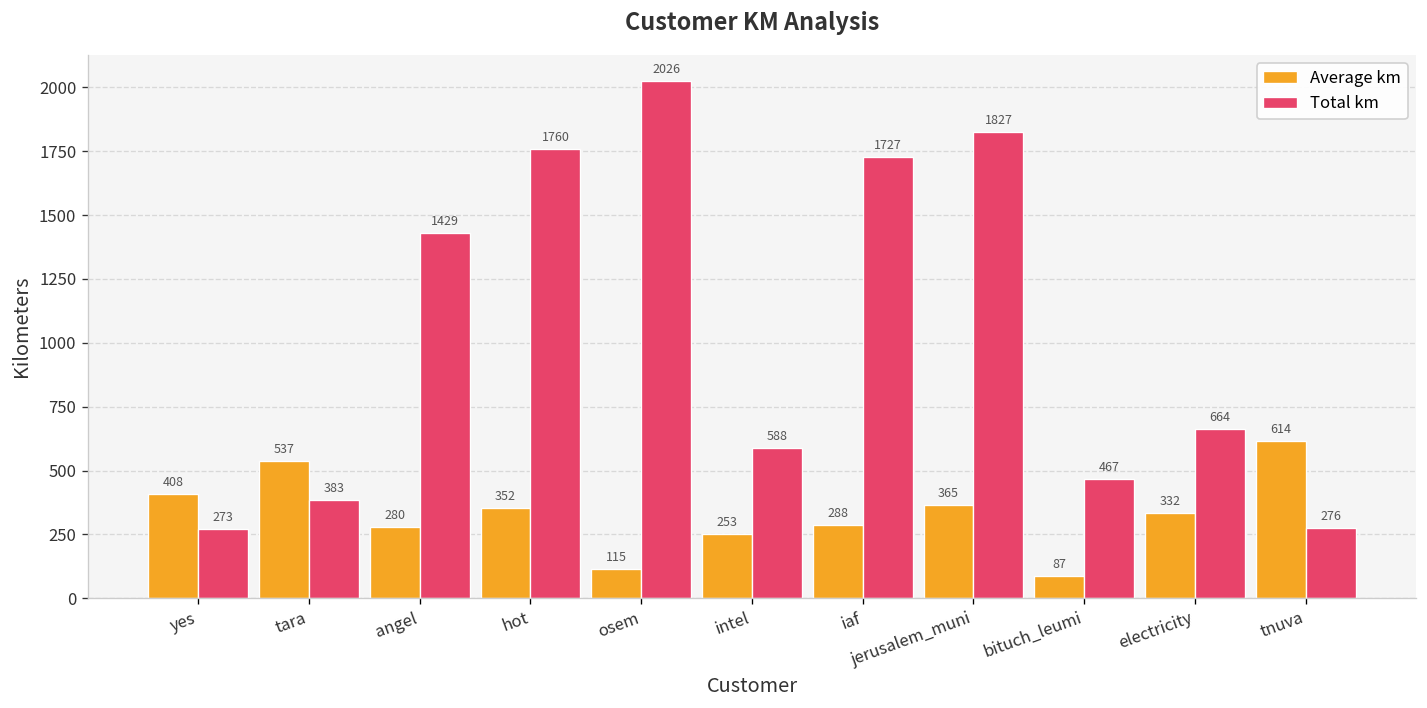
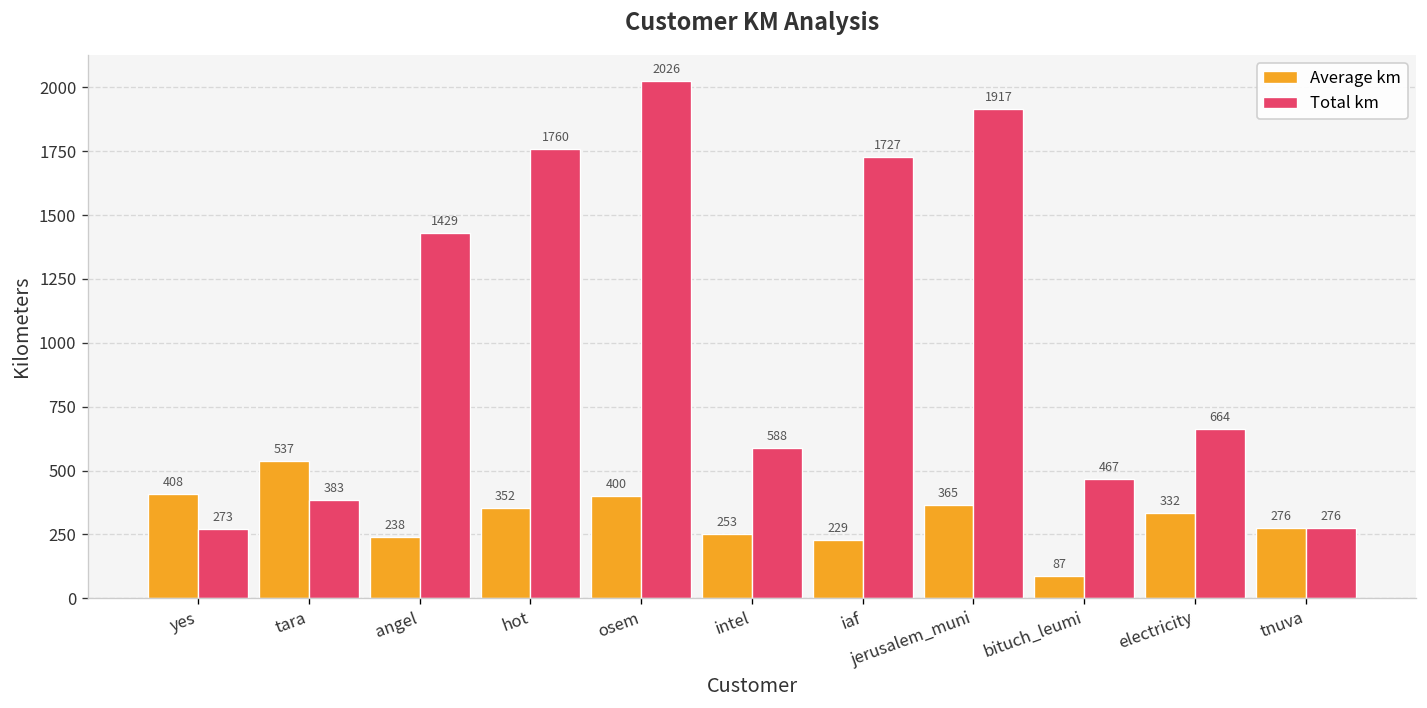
Average km, angel: 280 -> 238
Average km, osem: 115 -> 400
Average km, iaf: 288 -> 229
Total km, jerusalem_muni: 1827 -> 1917
Average km, tnuva: 614 -> 276
